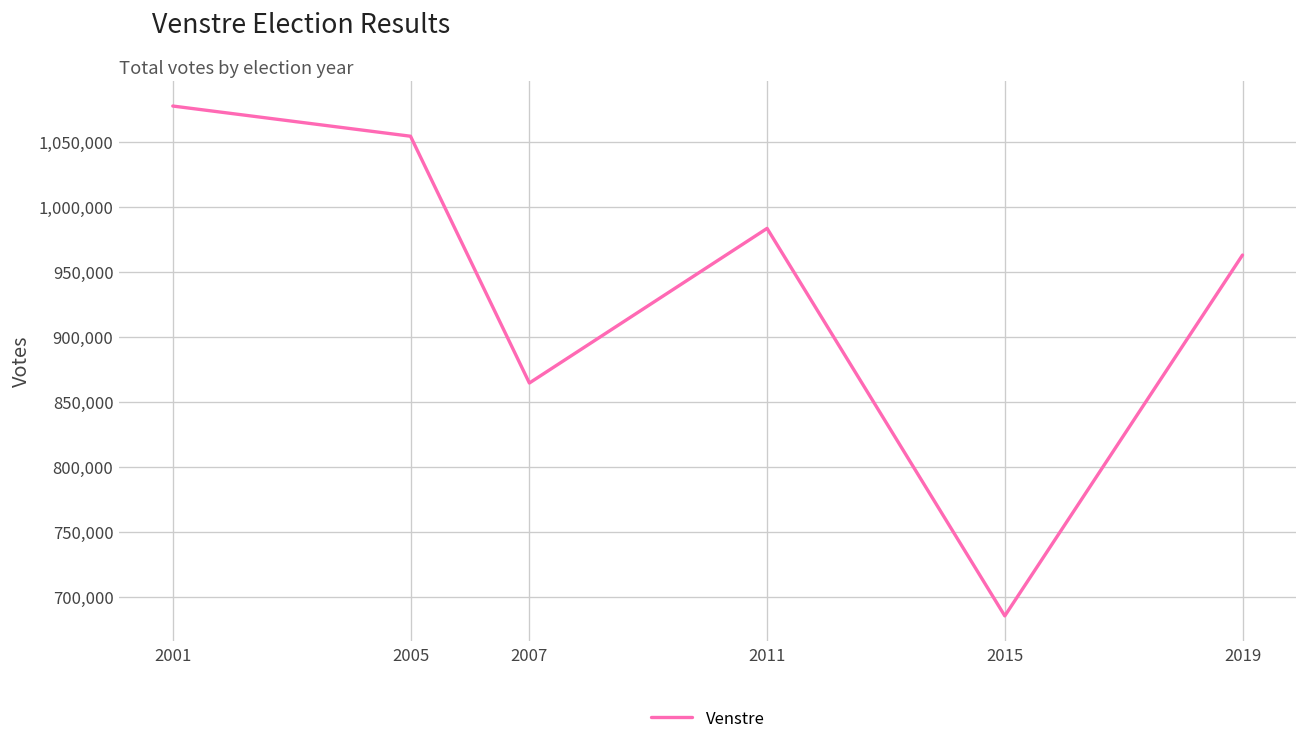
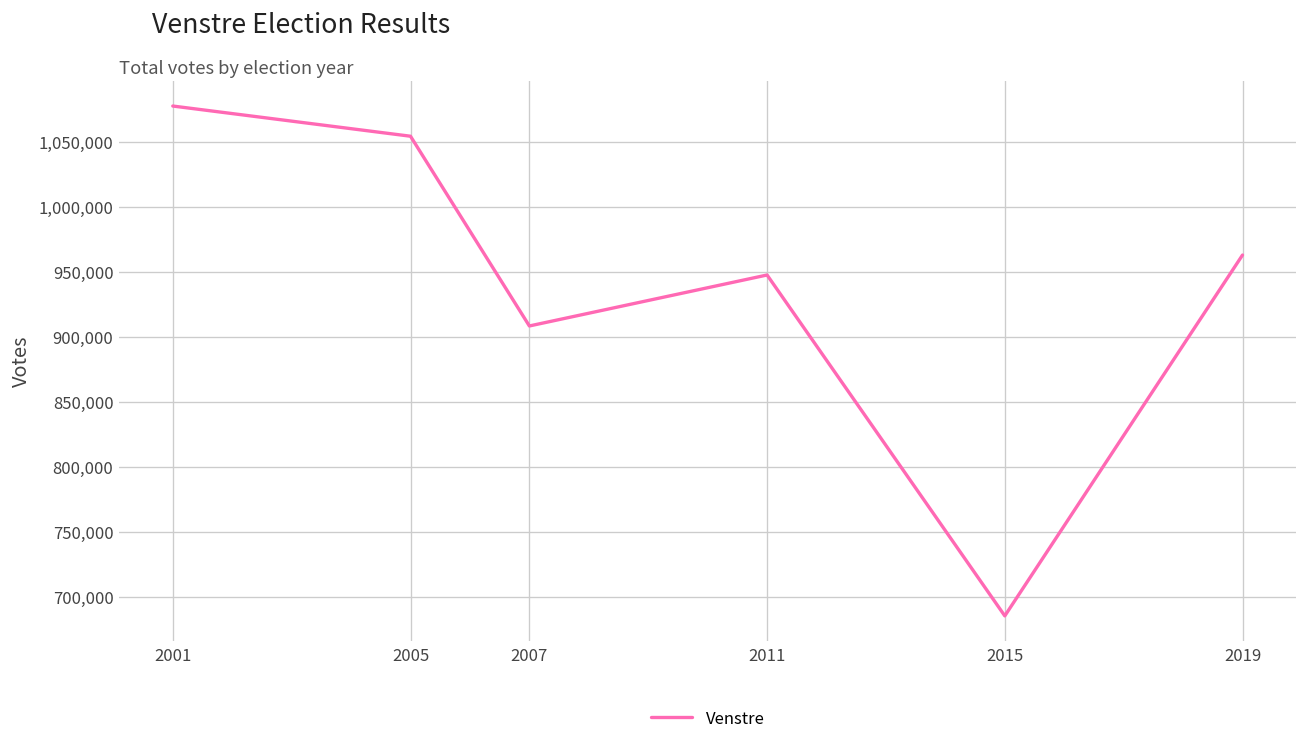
2007: 865,000 -> 908,000
2011: 984,000 -> 948,000
